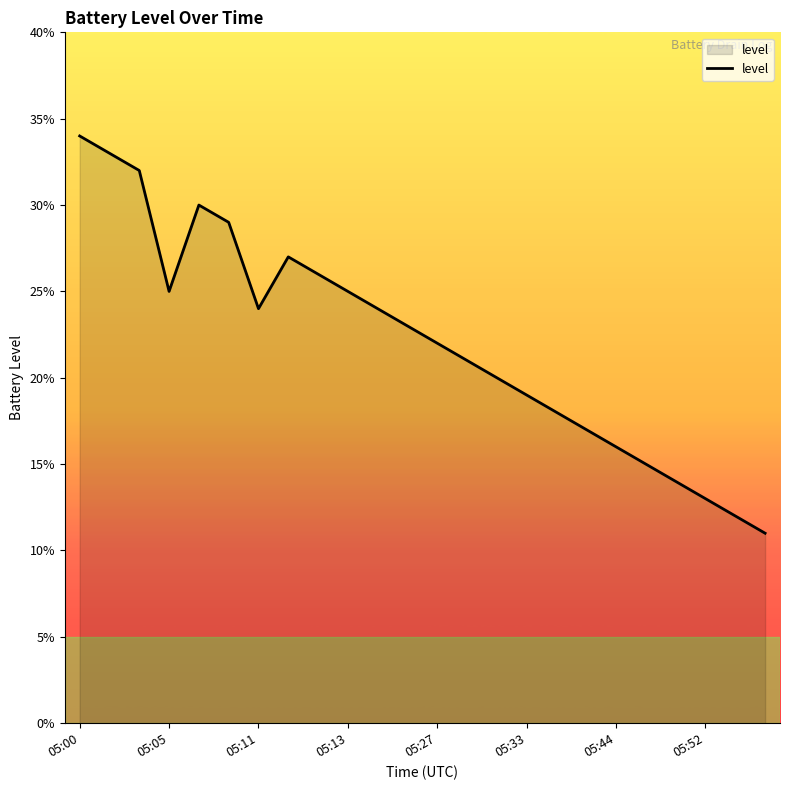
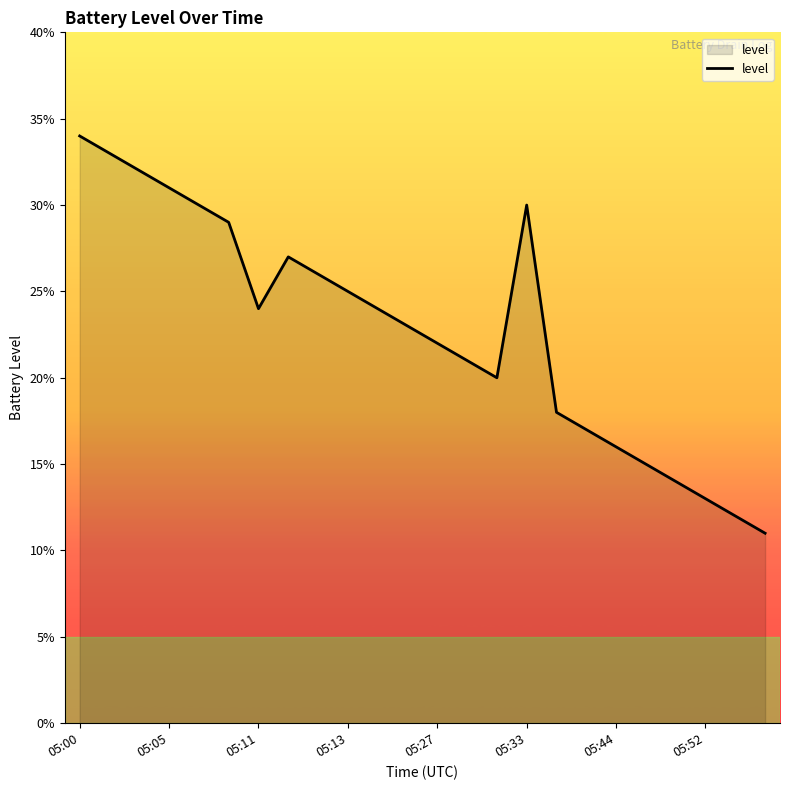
05:05: 25.0% -> 31.0%
05:33: 19.0% -> 30.0%
